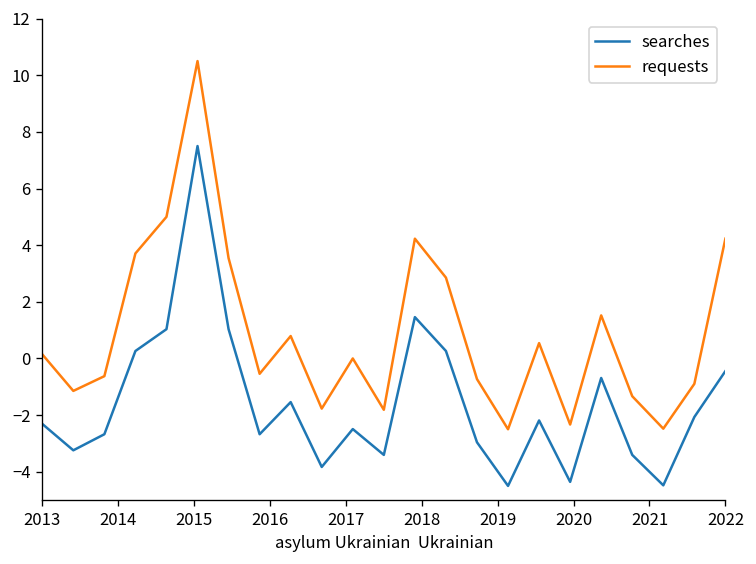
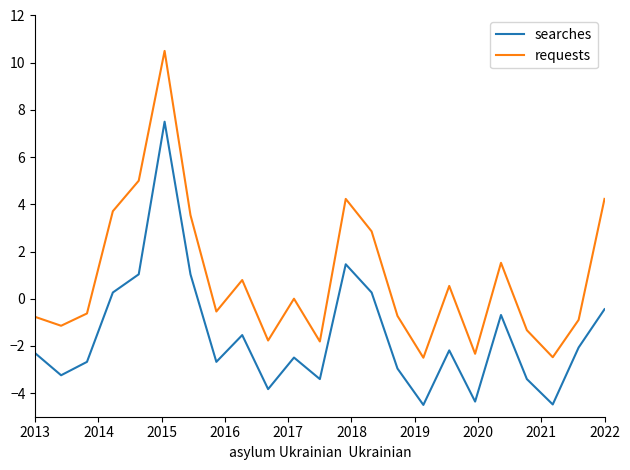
requests, 2013: 0.1 -> -0.8
